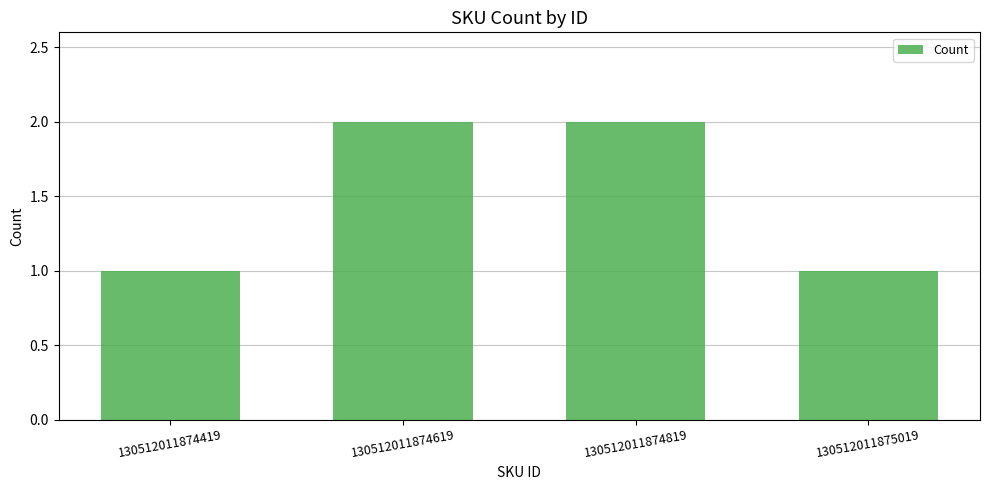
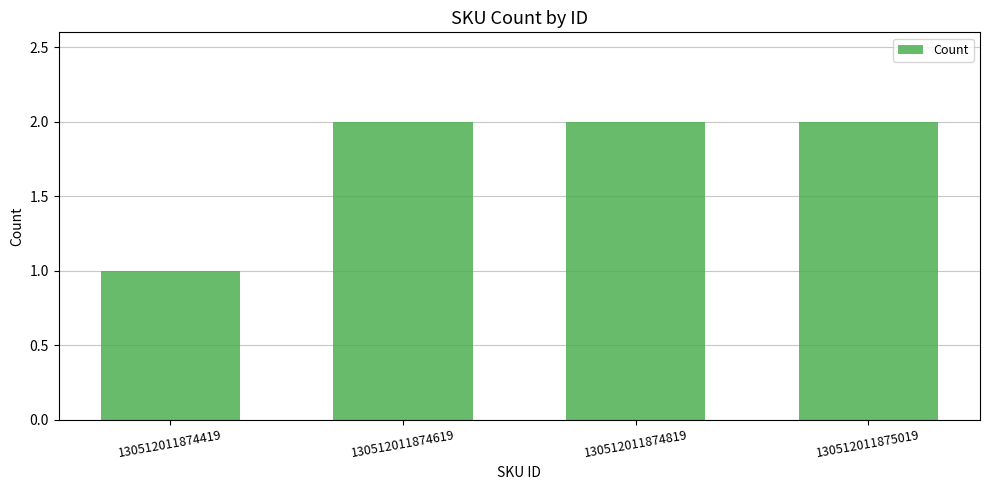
130512011875019: 1 -> 2
